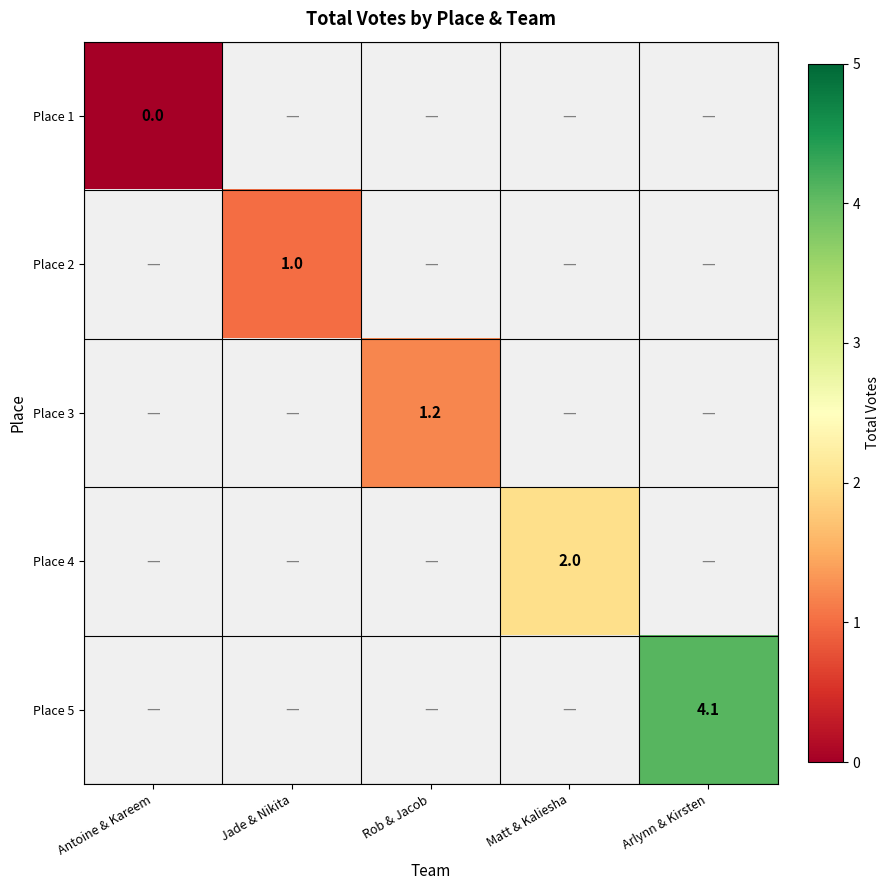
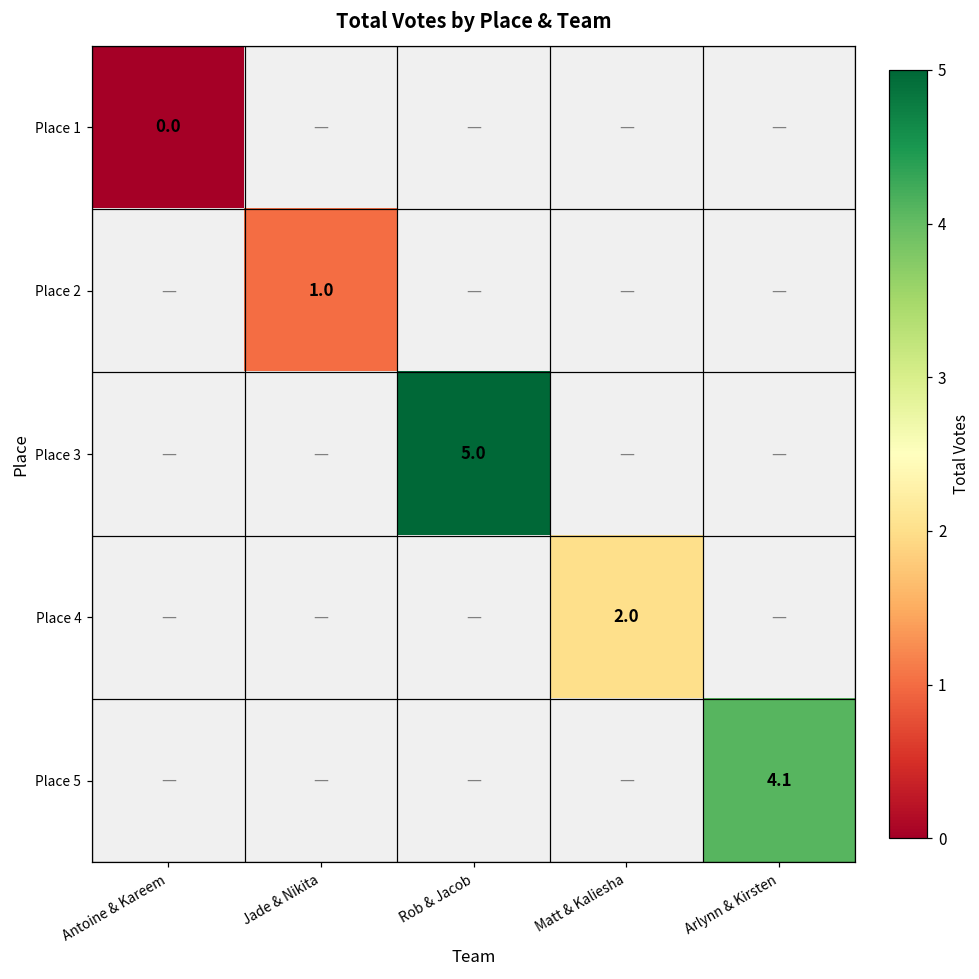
Place 3, Rob & Jacob: 1.2 -> 5.0
